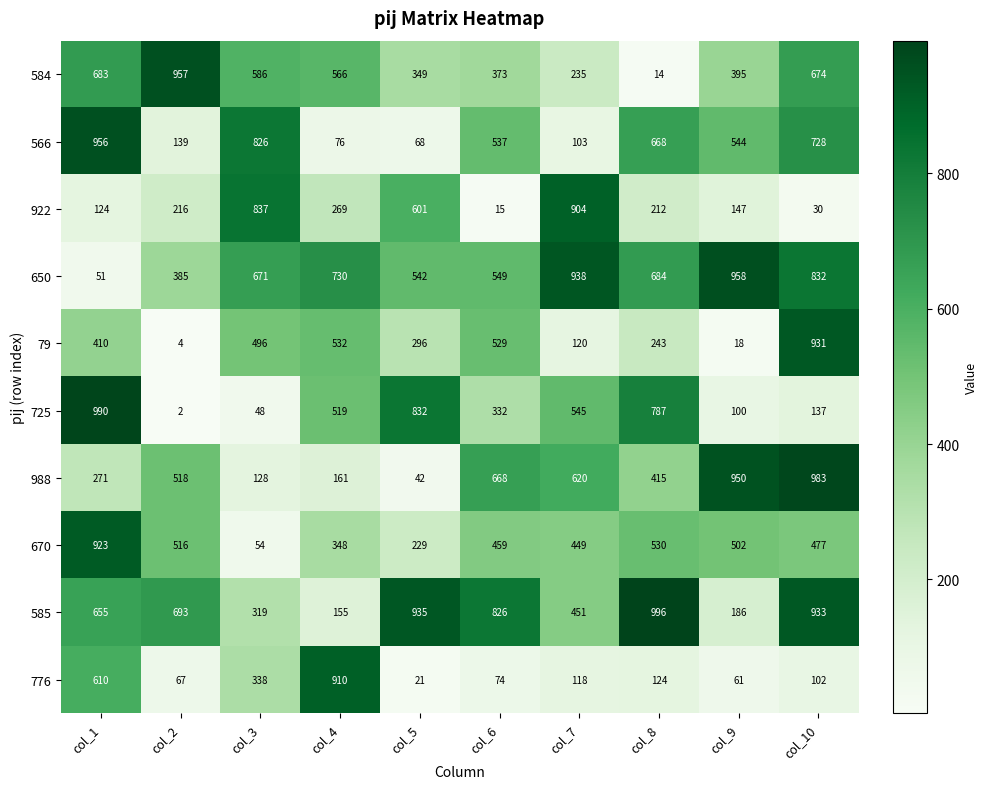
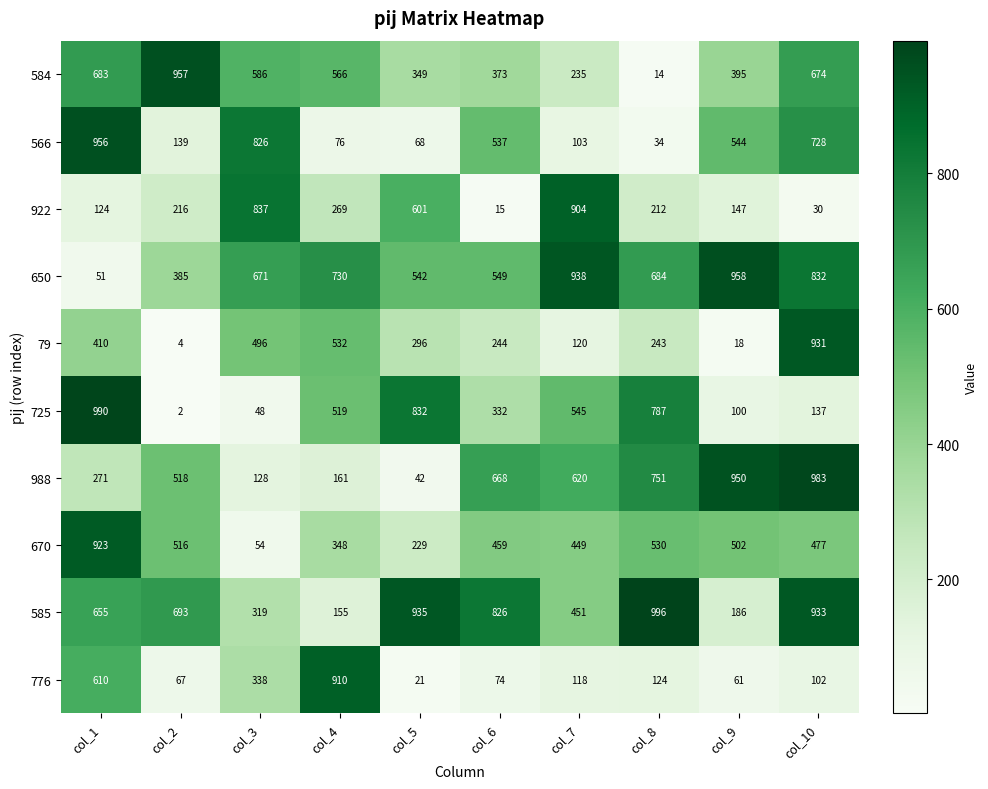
566, col_8: 668 -> 34
79, col_6: 529 -> 244
988, col_8: 415 -> 751
